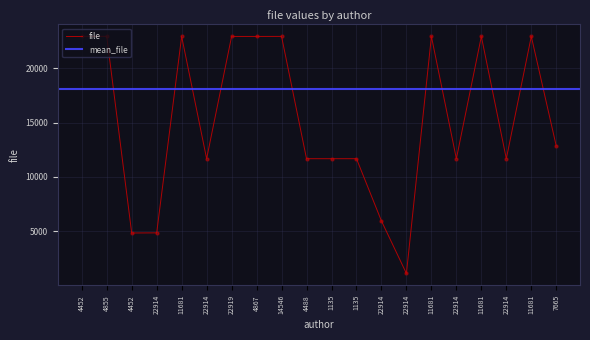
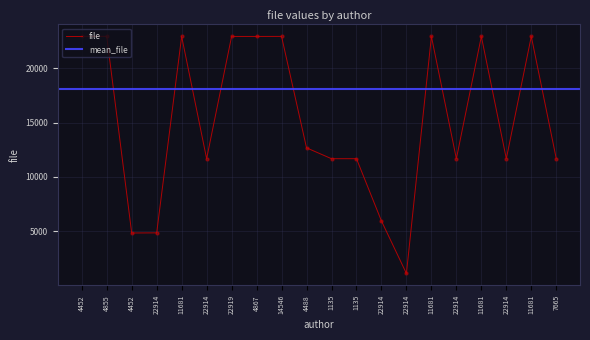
4488: 11700 -> 12700
7665: 12800 -> 11700
